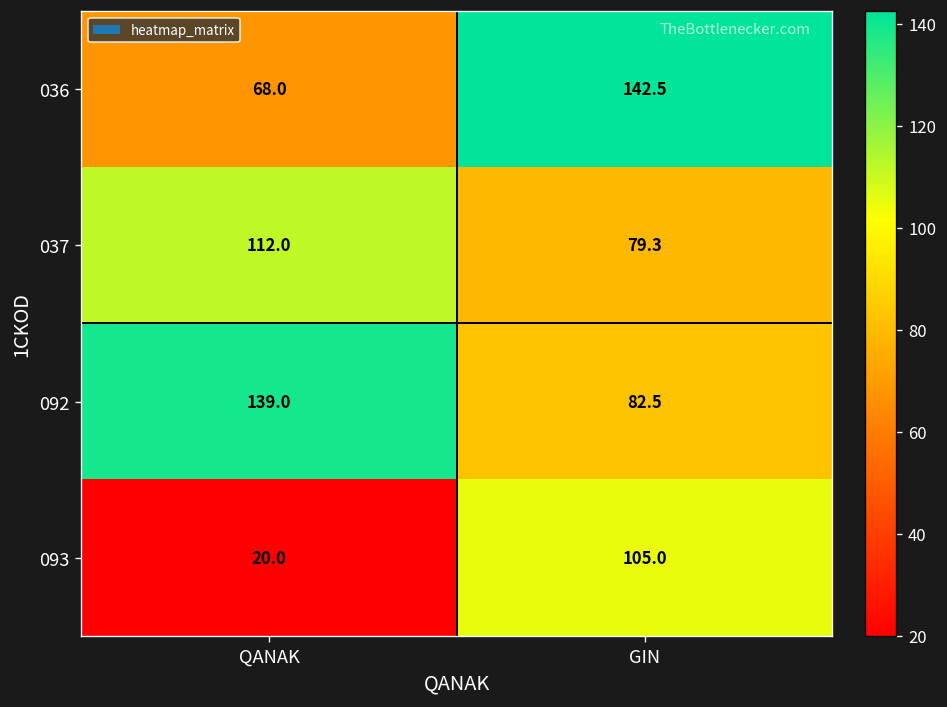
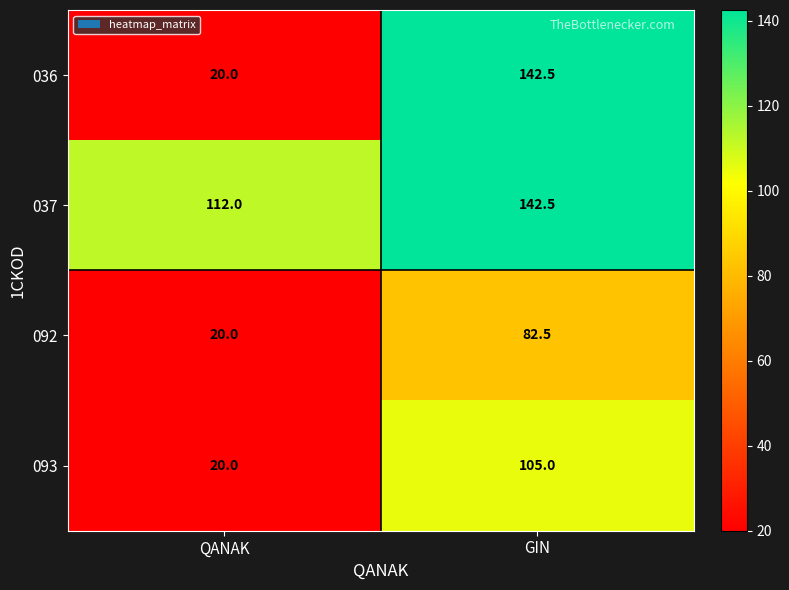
036, QANAK: 68.0 -> 20.0
037, GIN: 79.3 -> 142.5
092, QANAK: 139.0 -> 20.0
